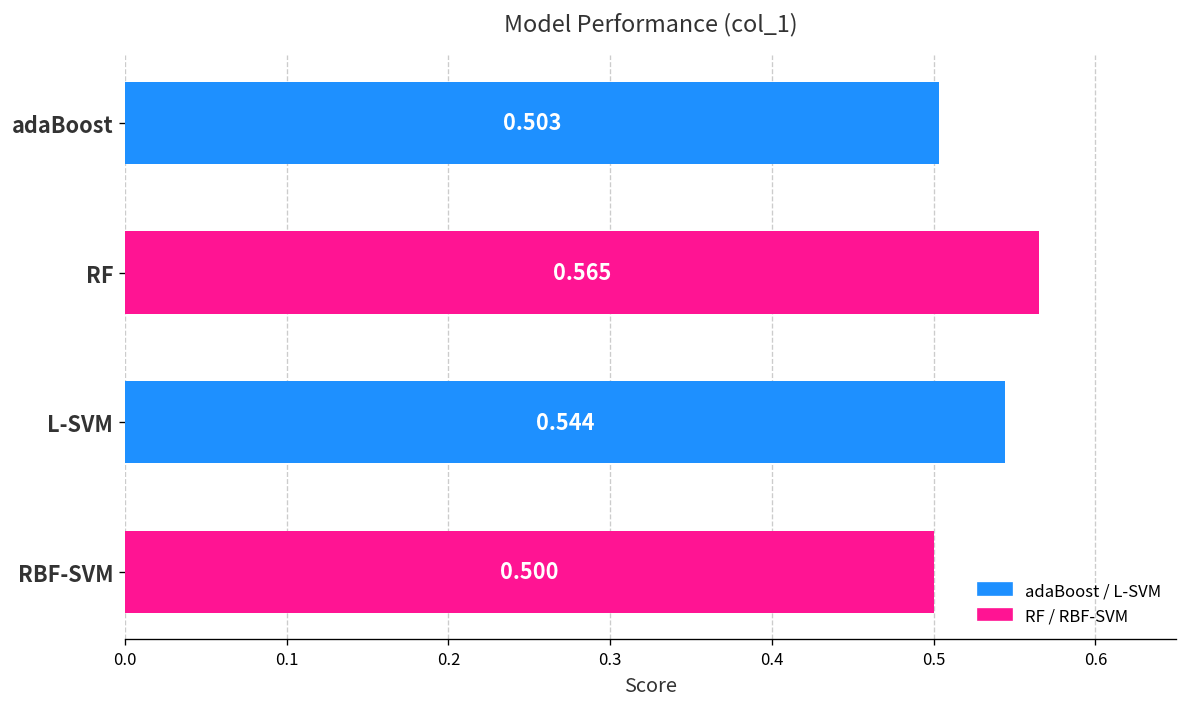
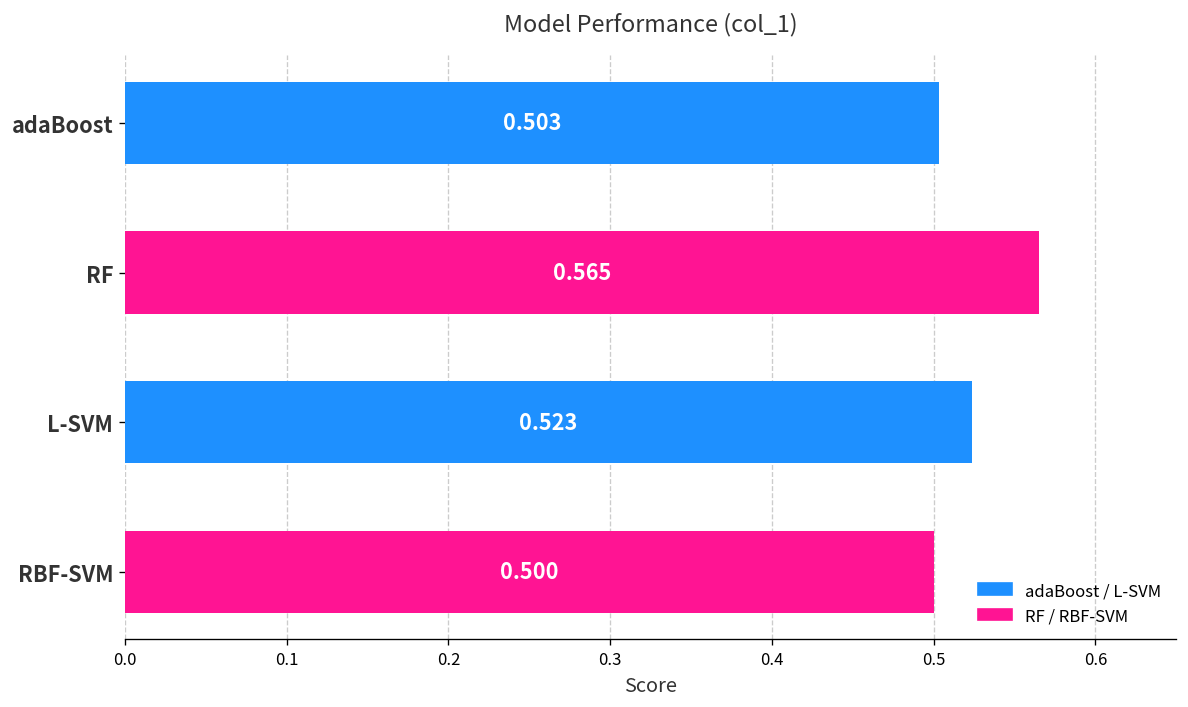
L-SVM: 0.544 -> 0.523
